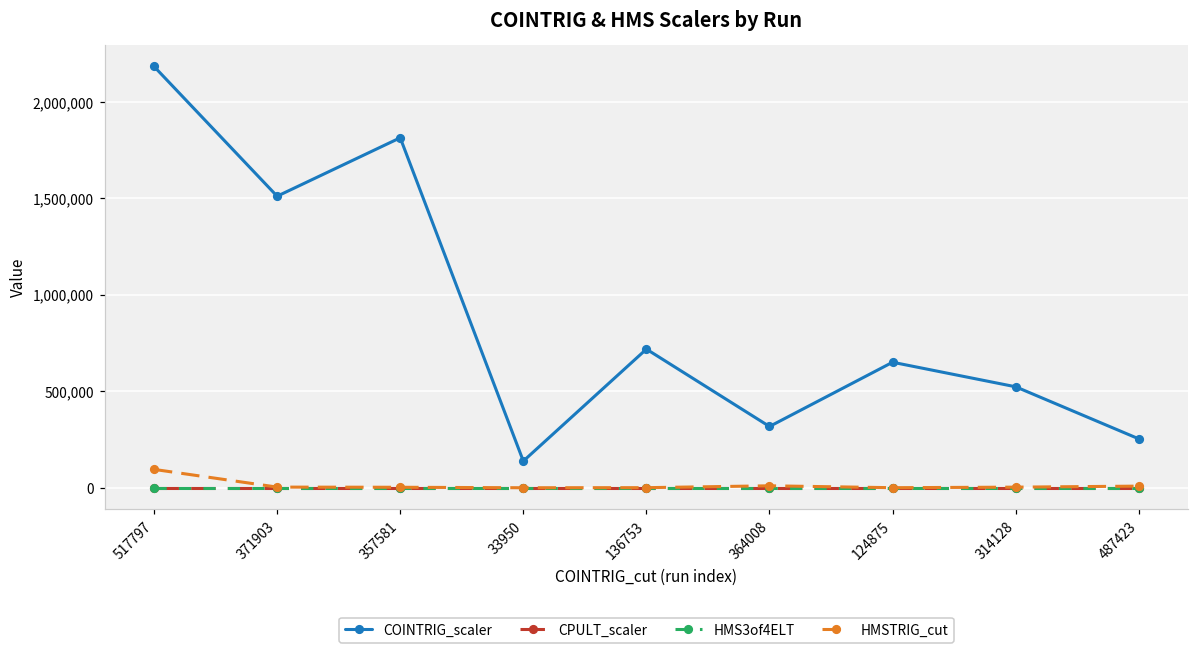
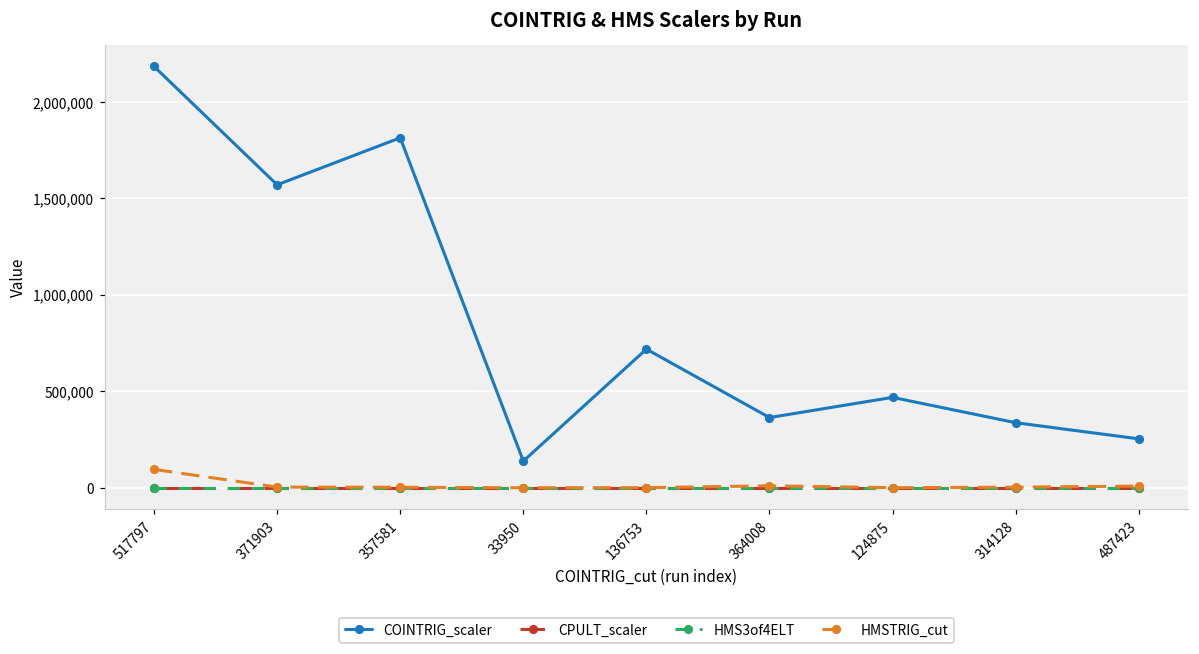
COINTRIG_scaler, 371903: 1,510,000 -> 1,570,000
COINTRIG_scaler, 364008: 320,000 -> 360,000
COINTRIG_scaler, 124875: 650,000 -> 470,000
COINTRIG_scaler, 314128: 520,000 -> 340,000
